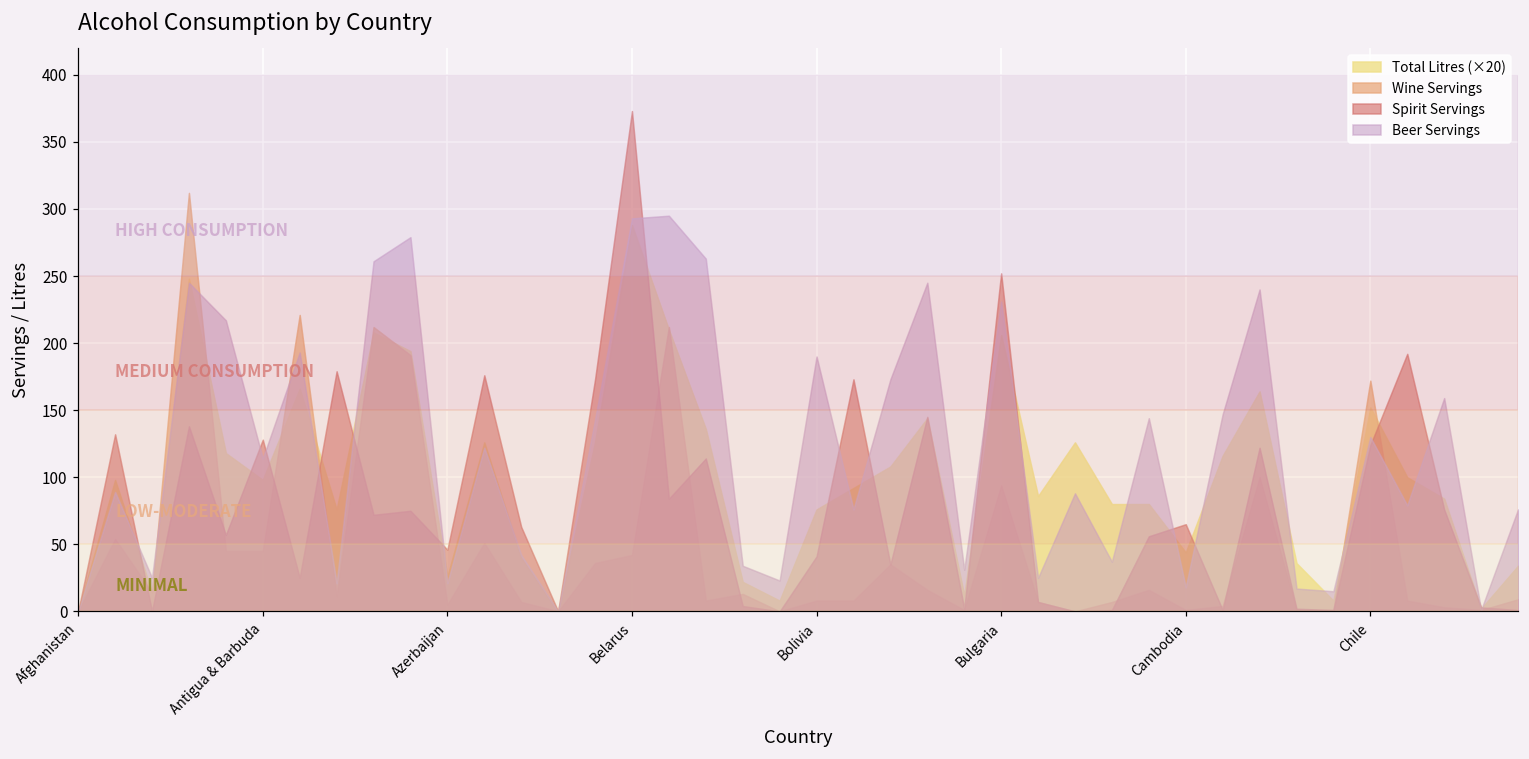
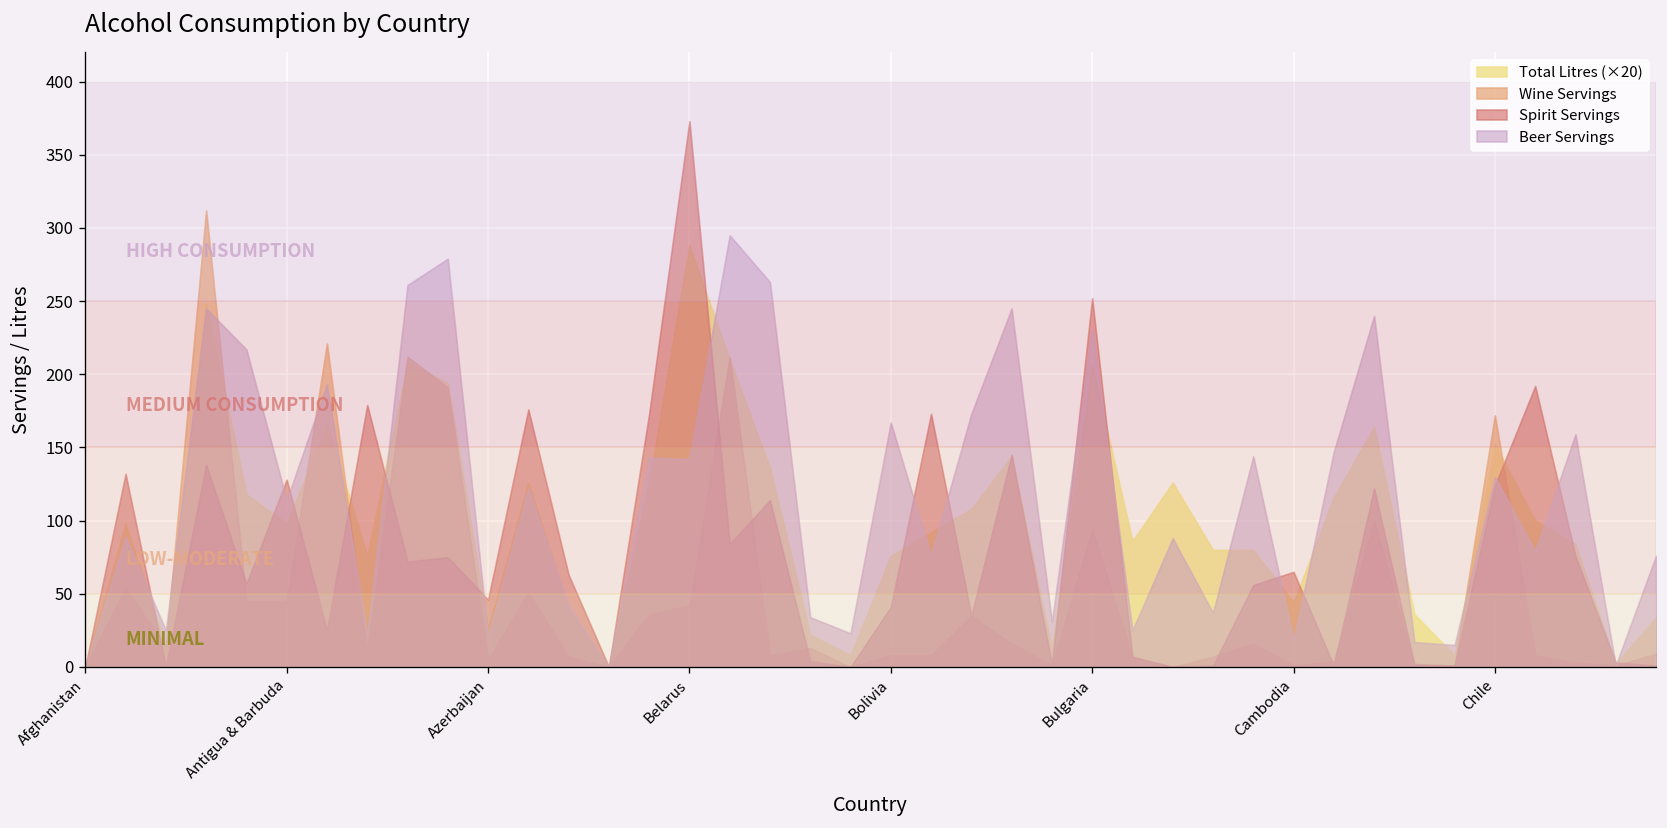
Beer Servings, Belarus: 293 -> 142
Beer Servings, Bolivia: 190 -> 167
